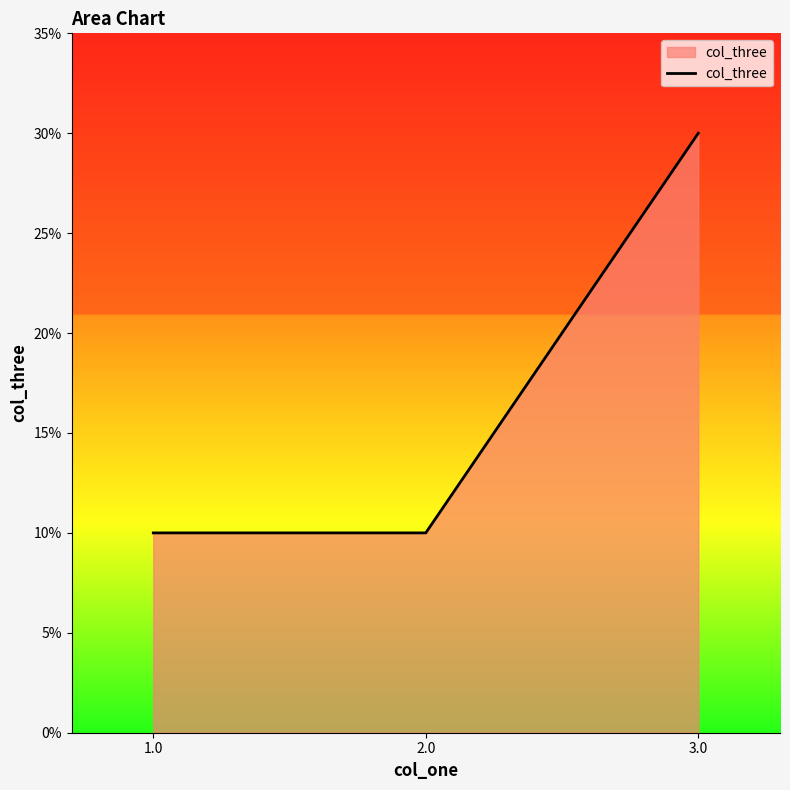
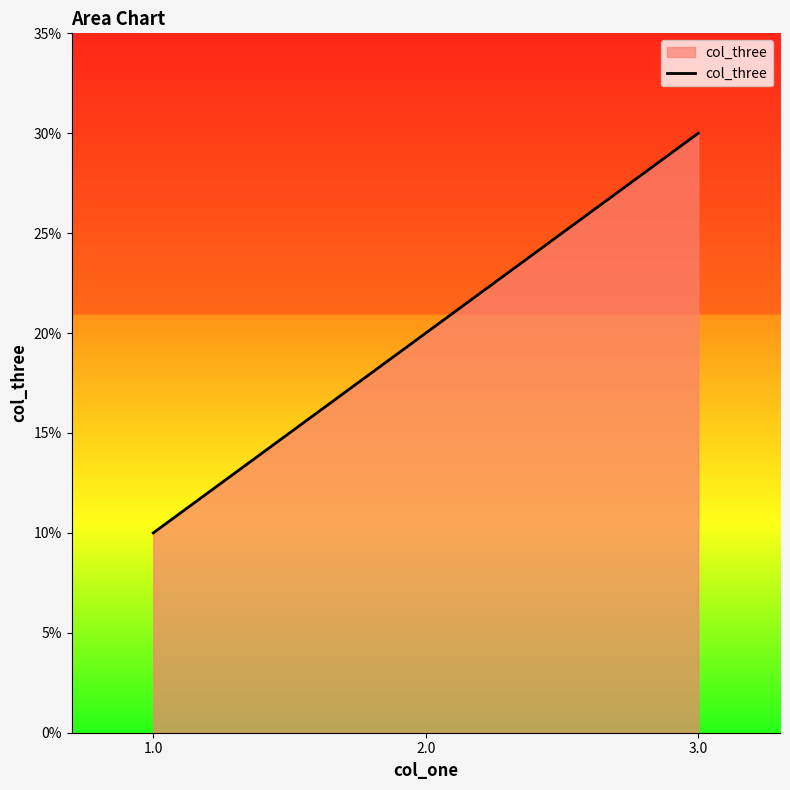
2.0: 10.0% -> 20.0%
